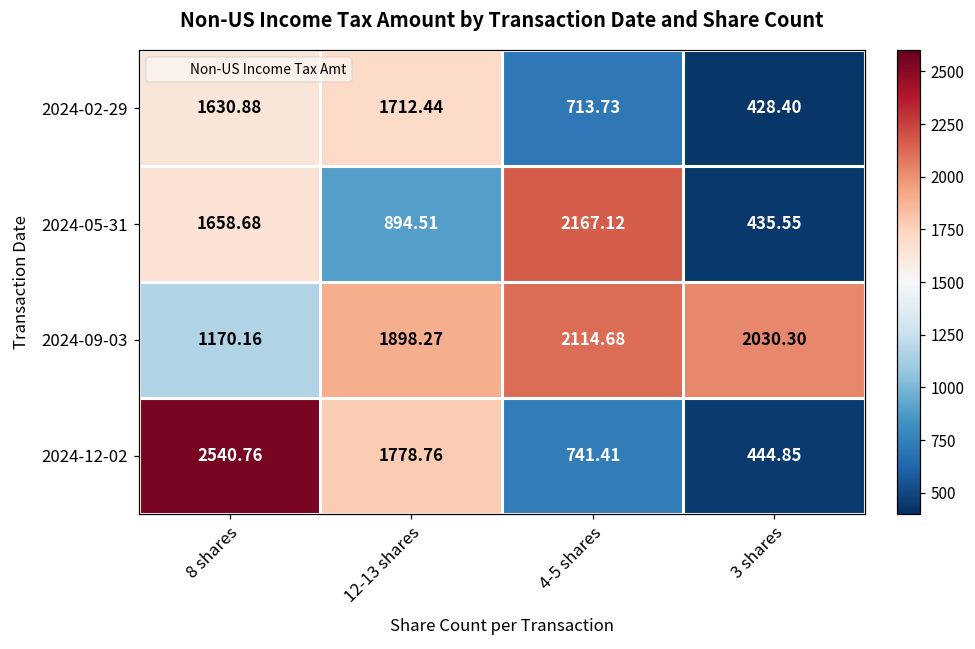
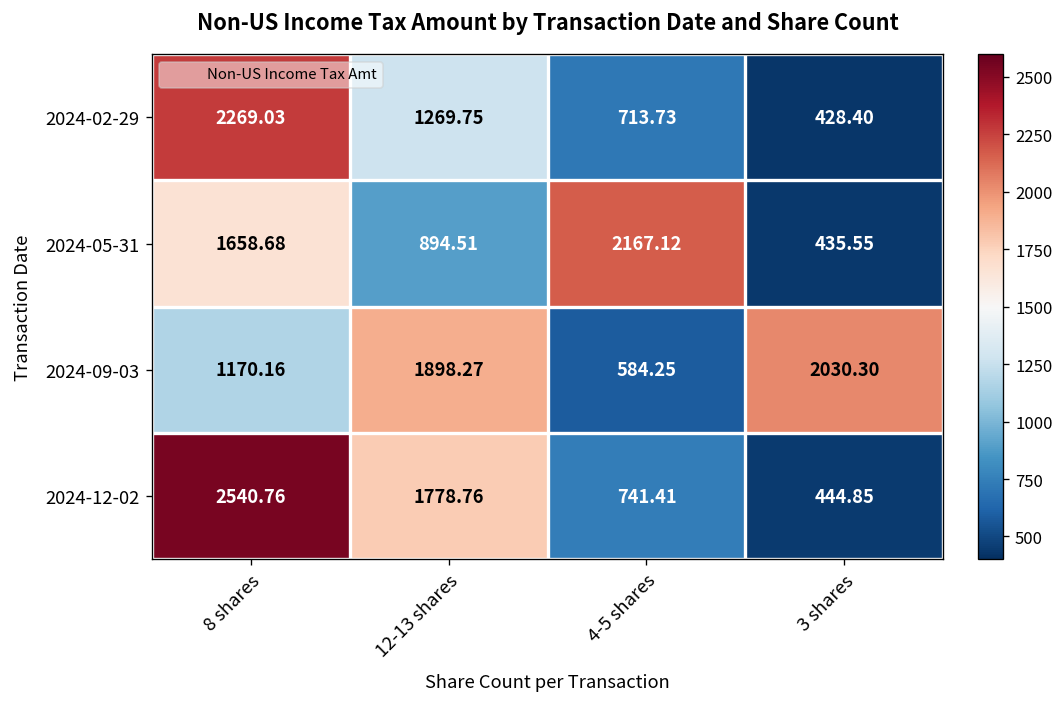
2024-02-29, 8 shares: 1630.88 -> 2269.03
2024-02-29, 12-13 shares: 1712.44 -> 1269.75
2024-09-03, 4-5 shares: 2114.68 -> 584.25
